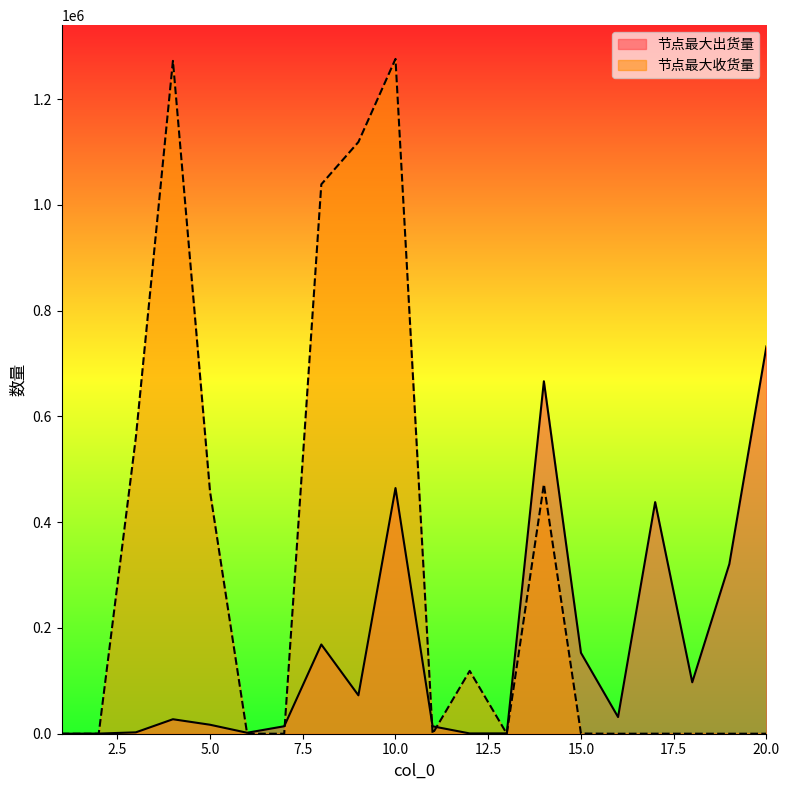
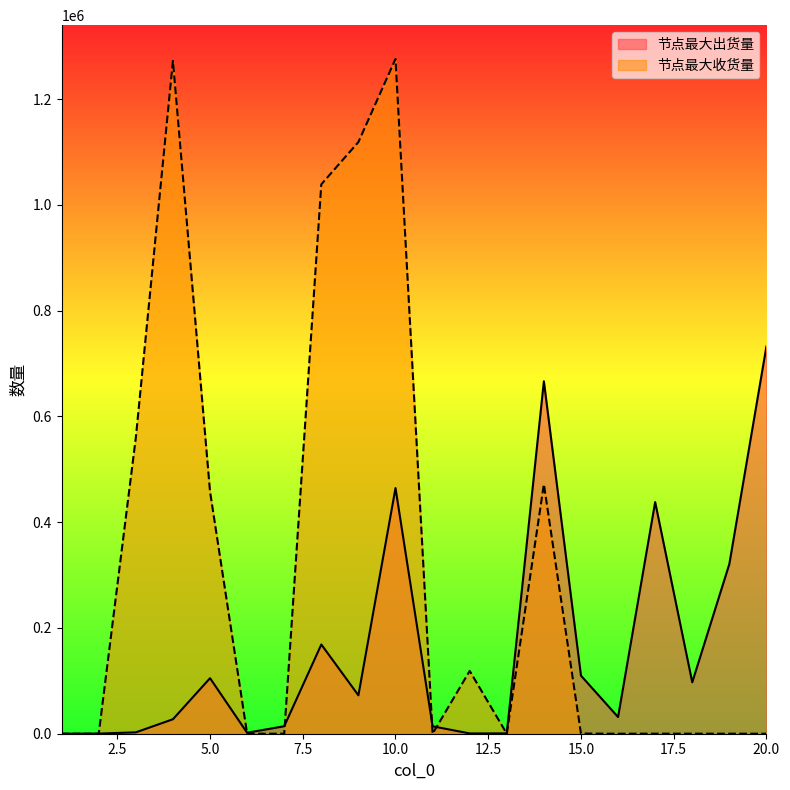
节点最大出货量, 5.0: 20000 -> 110000
节点最大出货量, 15.0: 150000 -> 110000
